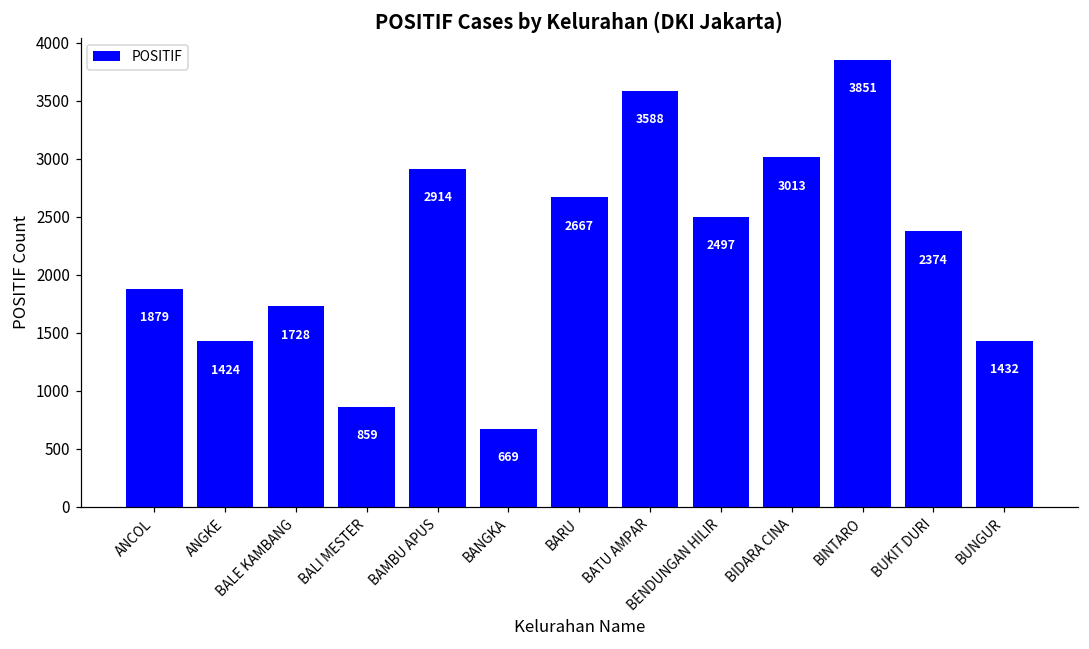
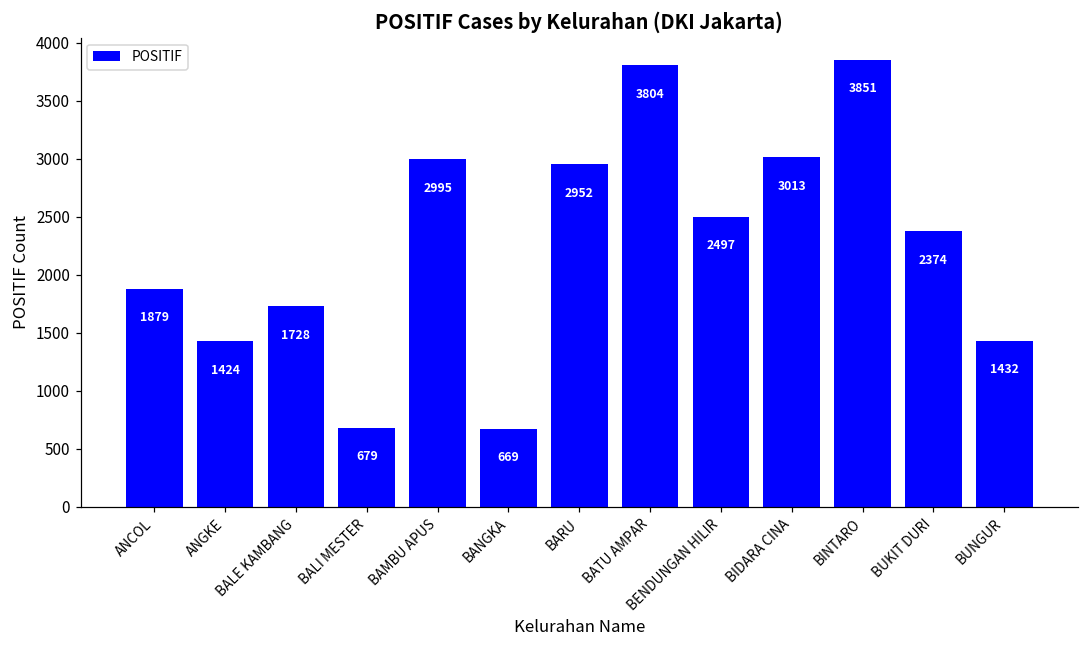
BALI MESTER: 859 -> 679
BAMBU APUS: 2914 -> 2995
BARU: 2667 -> 2952
BATU AMPAR: 3588 -> 3804
